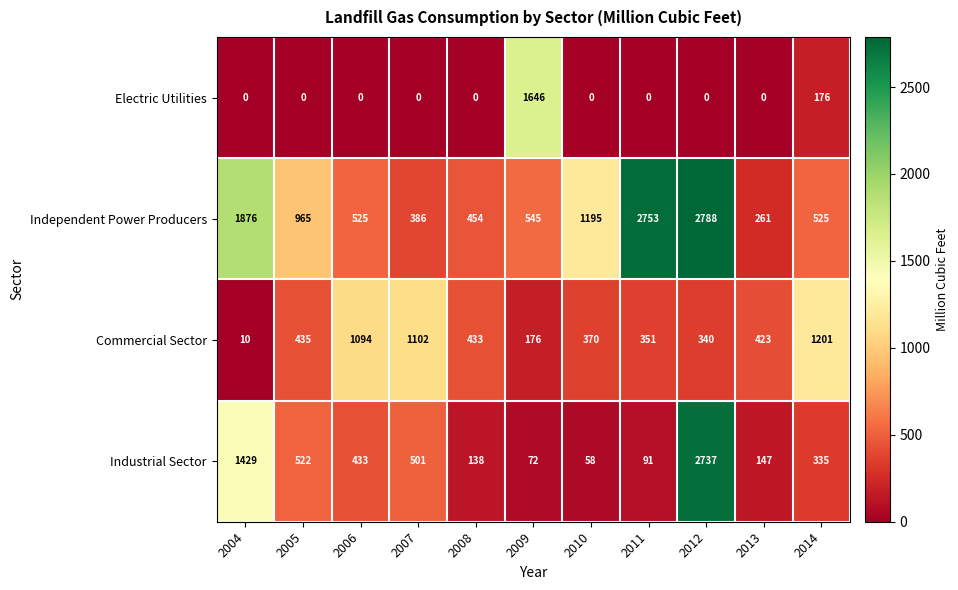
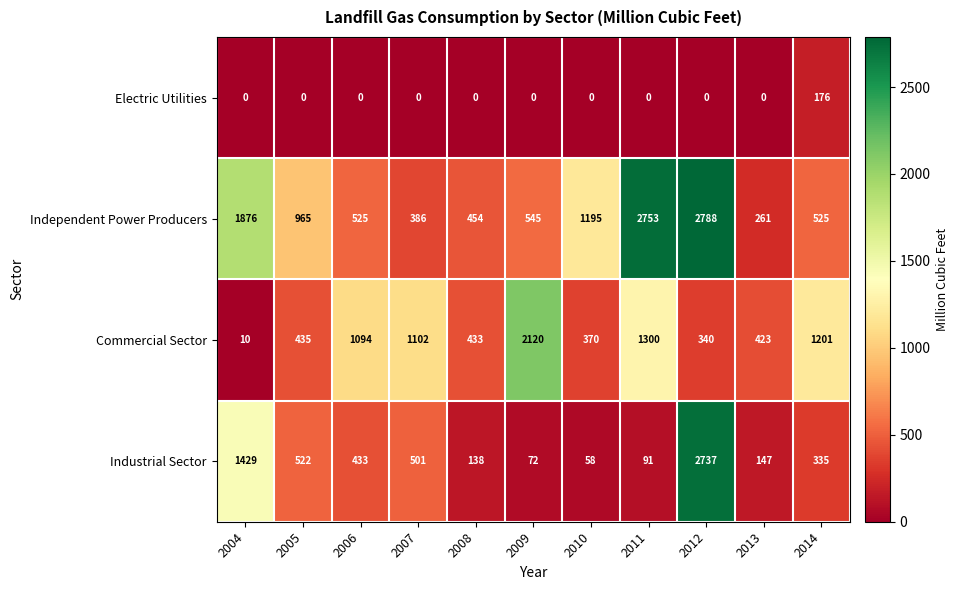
Electric Utilities, 2009: 1646 -> 0
Commercial Sector, 2009: 176 -> 2120
Commercial Sector, 2011: 351 -> 1300
